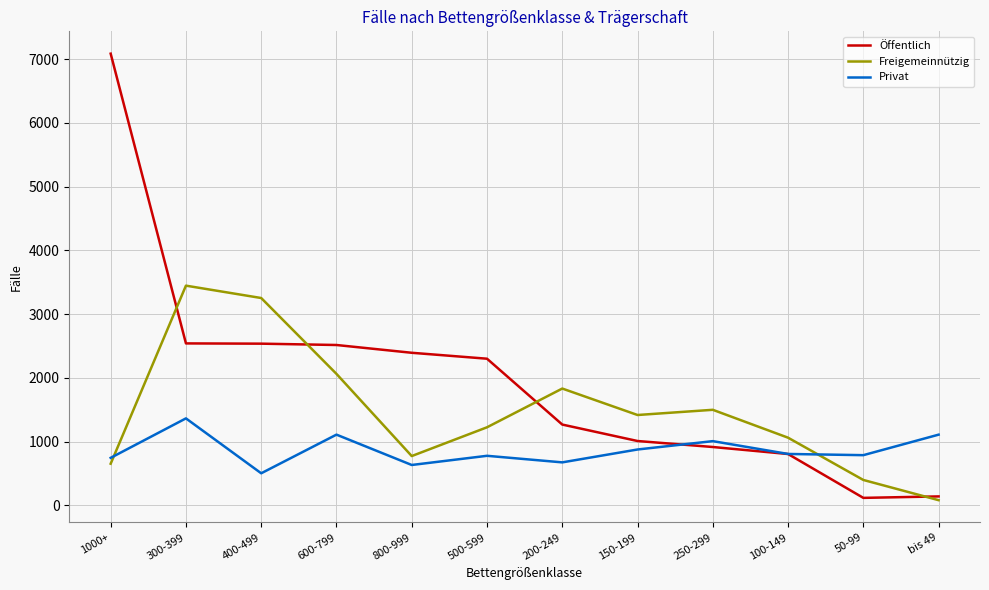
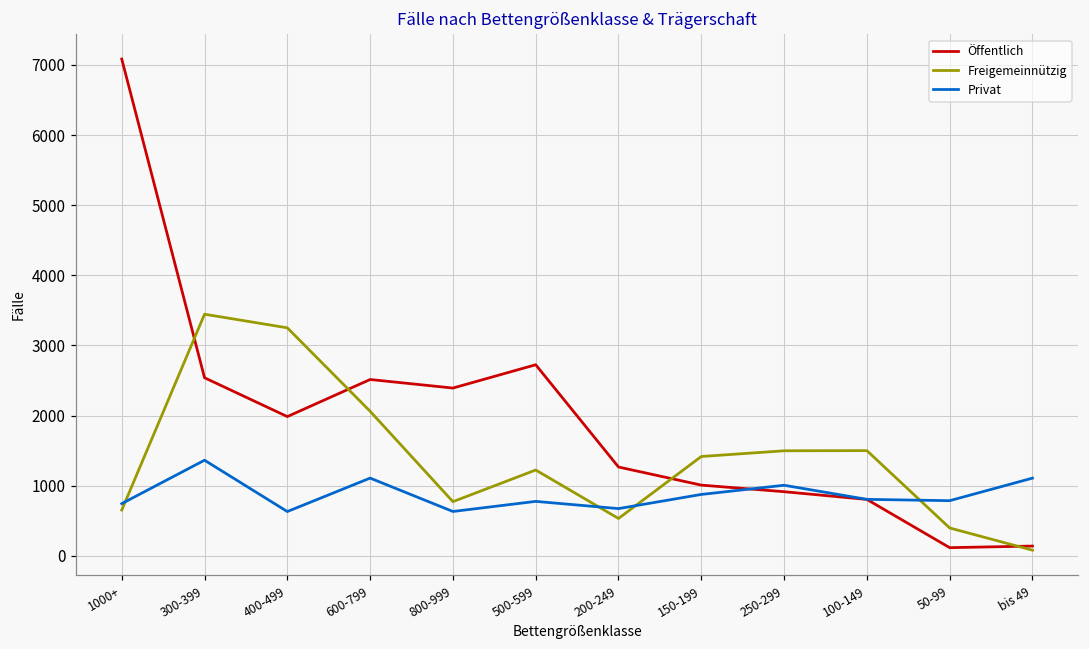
Öffentlich, 400-499: 2500 -> 2000
Privat, 400-499: 500 -> 600
Öffentlich, 500-599: 2300 -> 2700
Freigemeinnützig, 200-249: 1800 -> 500
Freigemeinnützig, 100-149: 1100 -> 1500
